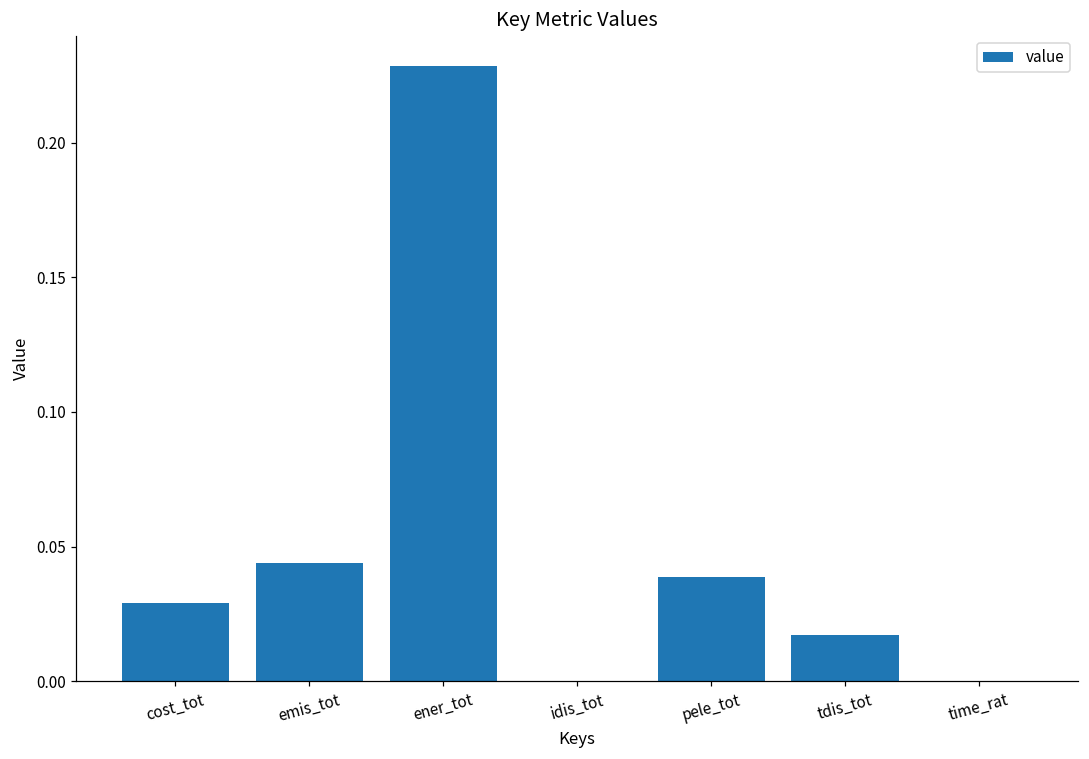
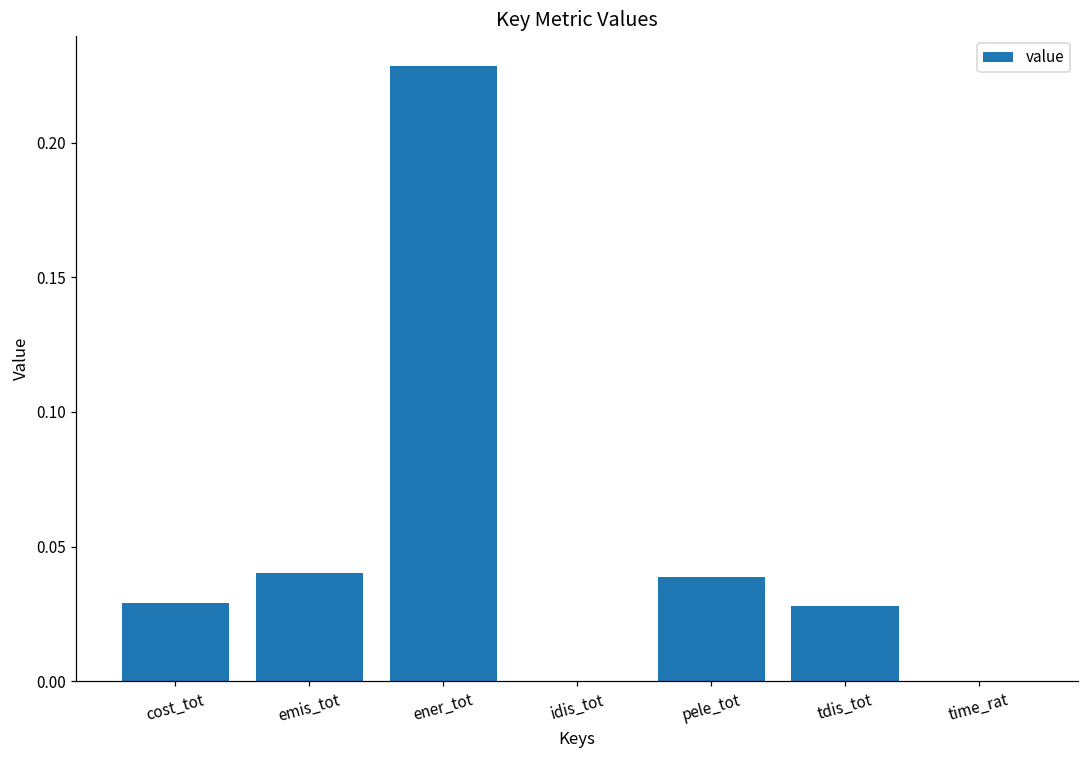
emis_tot: 0.044 -> 0.040
tdis_tot: 0.017 -> 0.028
